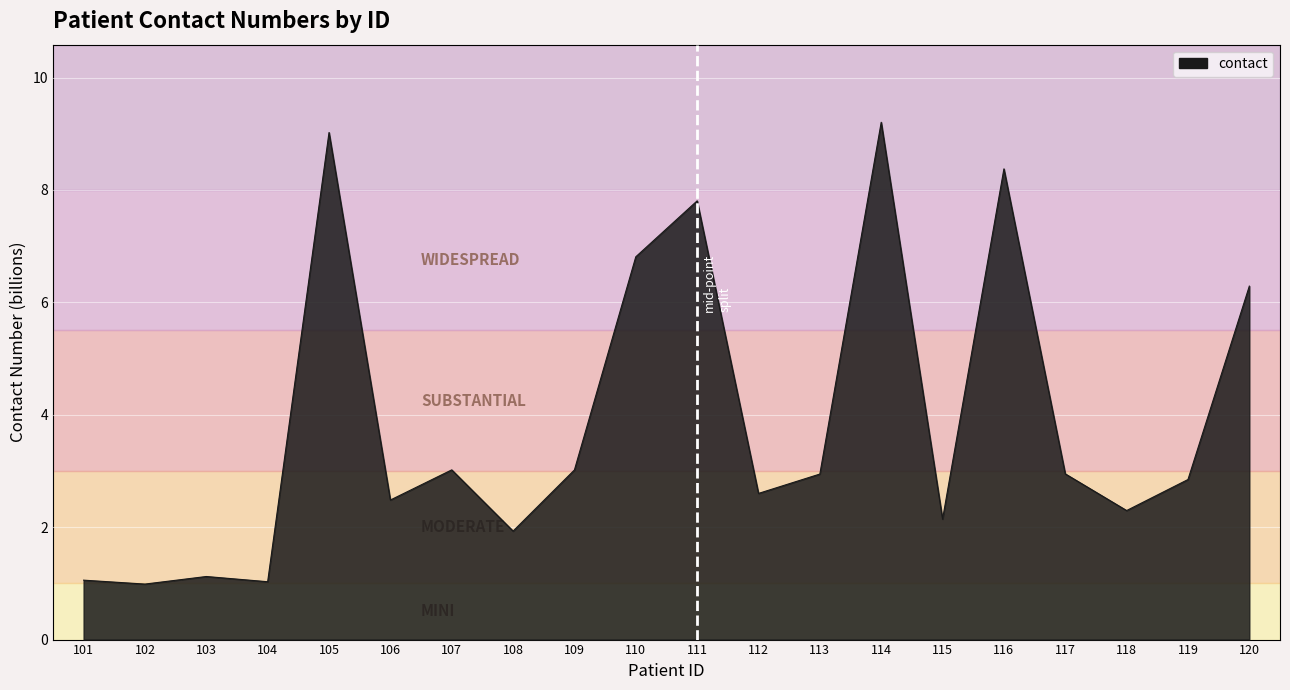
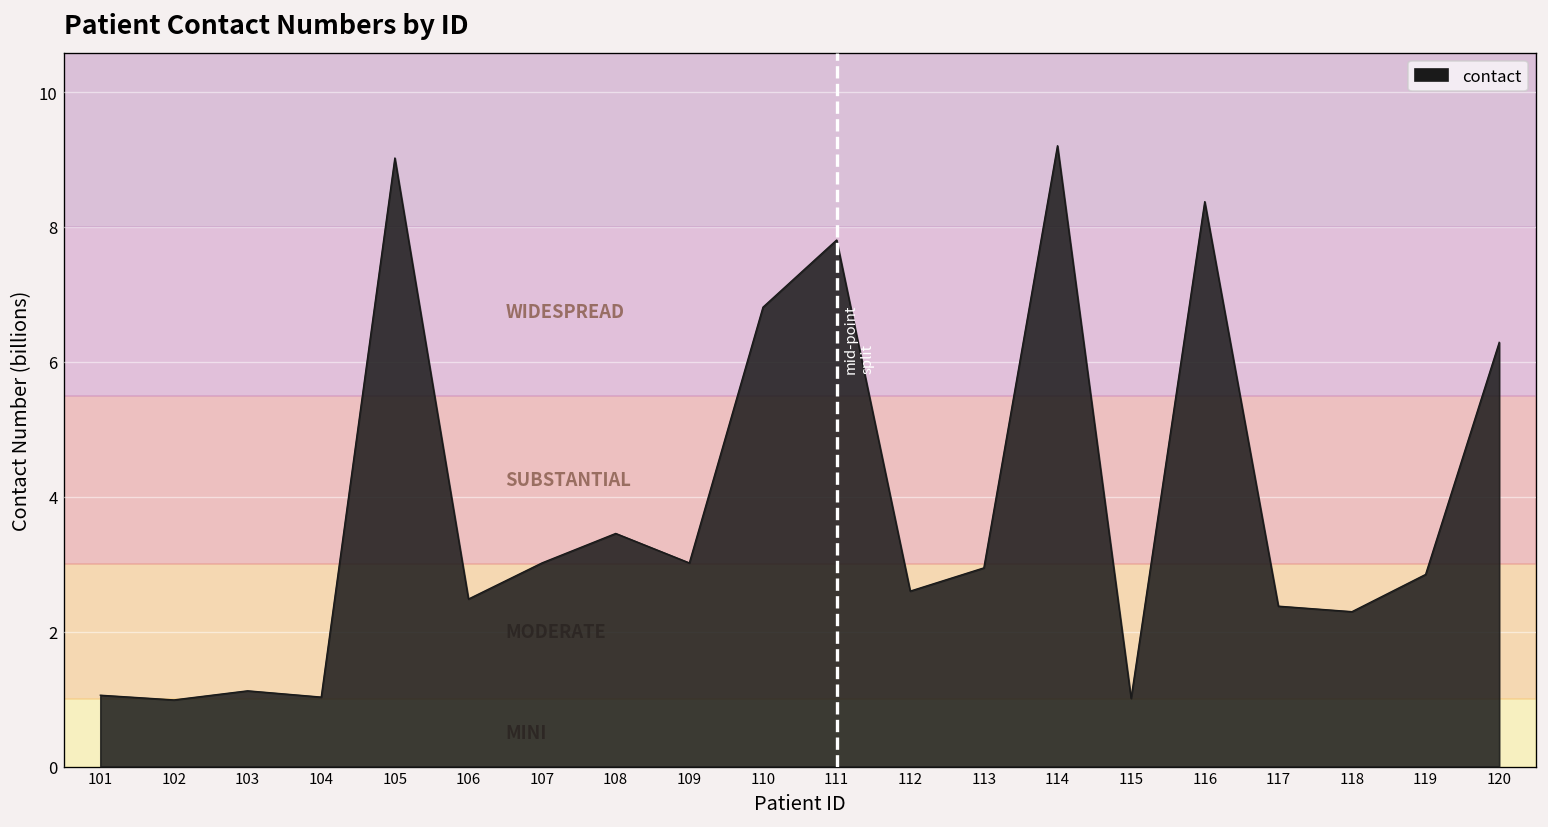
108: 1.9 -> 3.5
115: 2.1 -> 1.0
117: 2.9 -> 2.4
